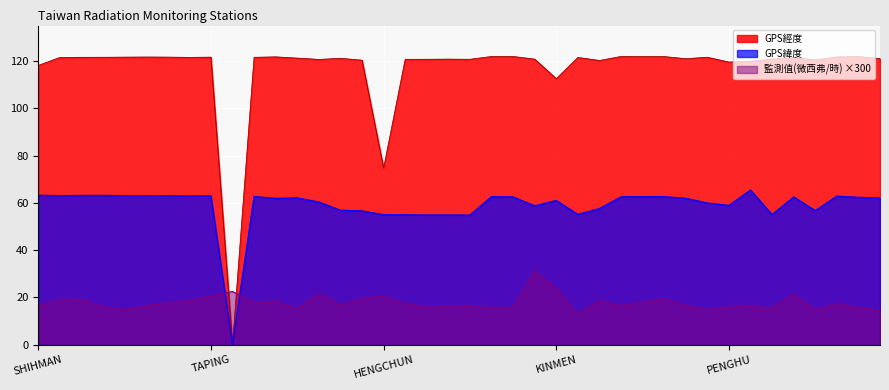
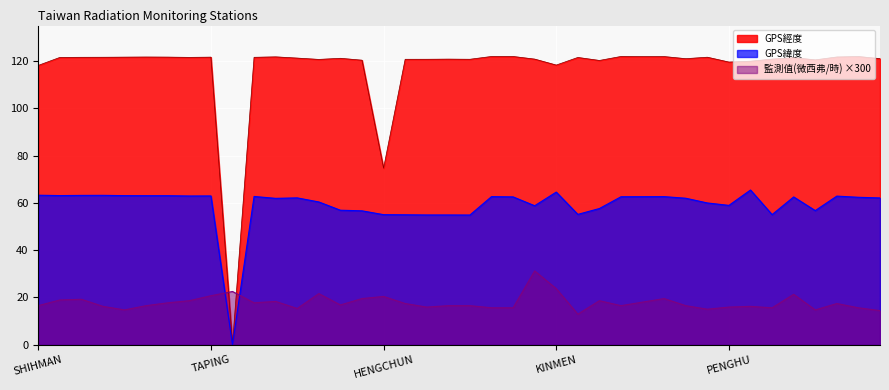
GPS經度, KINMEN: 113 -> 118
GPS緯度, KINMEN: 61 -> 65
